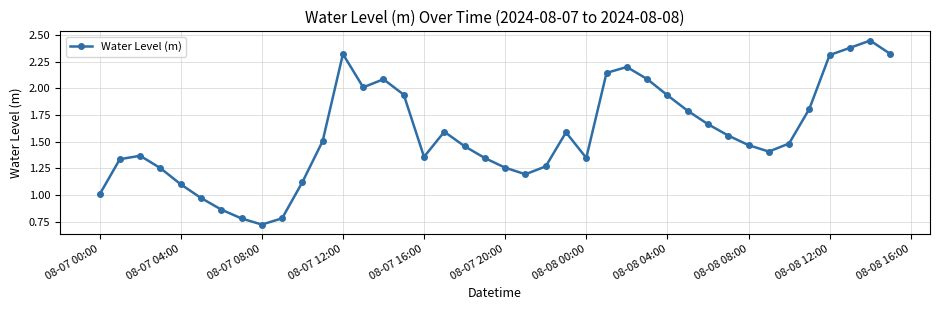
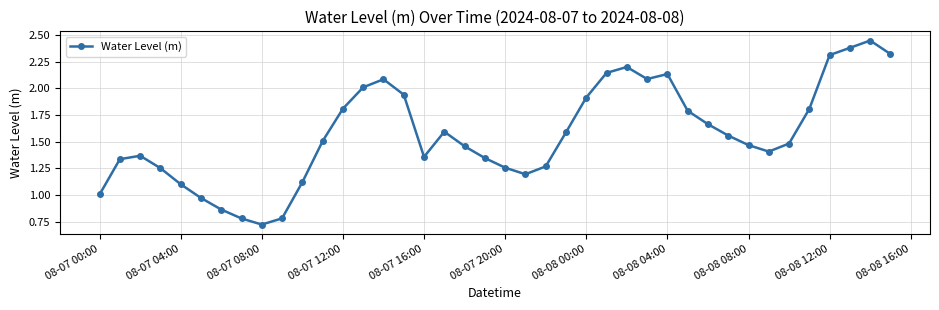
08-07 12:00: 2.32 -> 1.81
08-08 00:00: 1.35 -> 1.91
08-08 04:00: 1.94 -> 2.13
